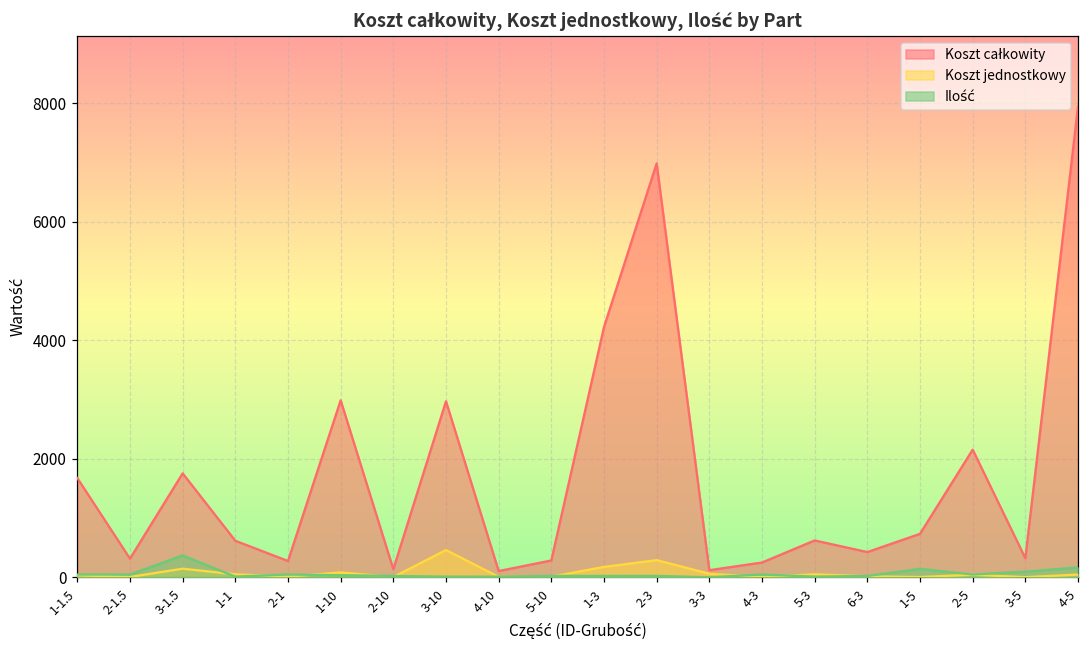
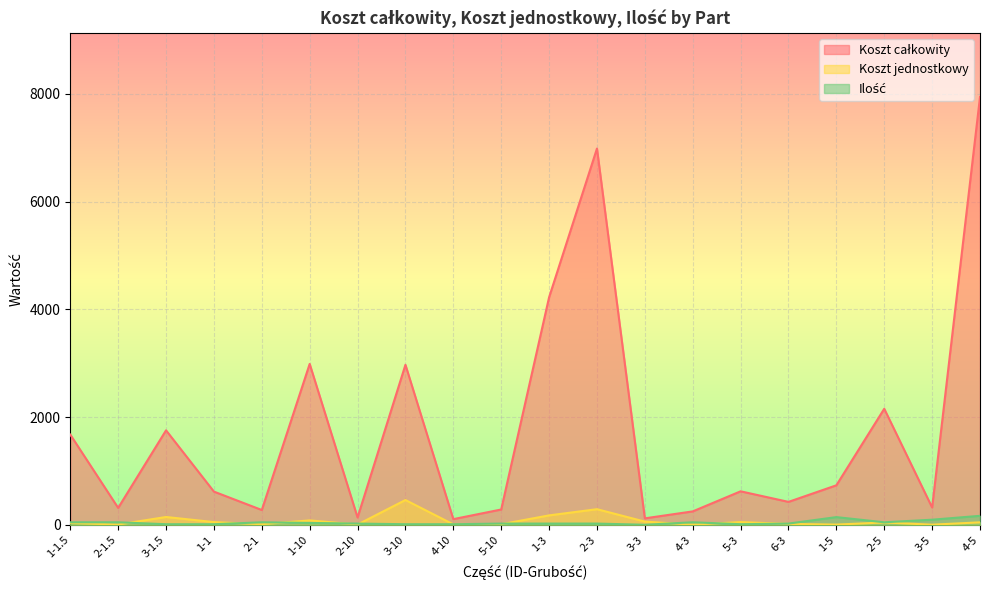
Ilość, 3-1.5: 400 -> 0
